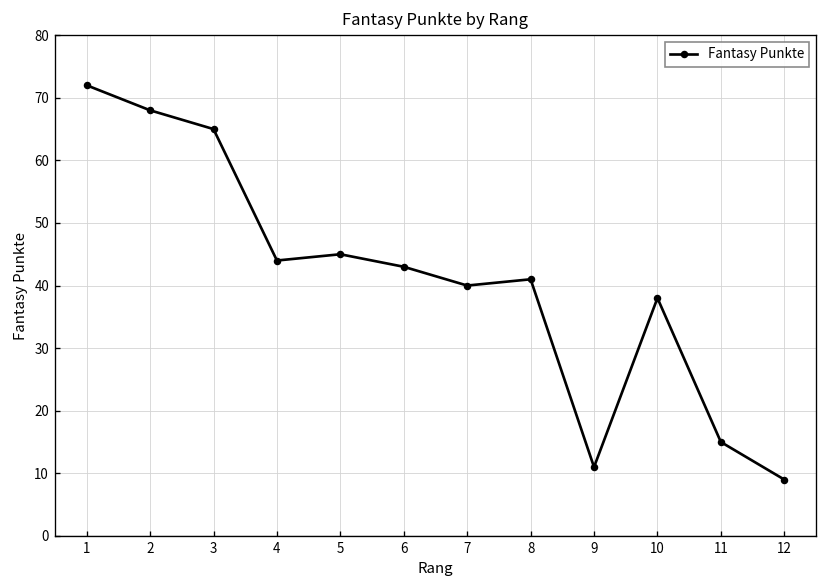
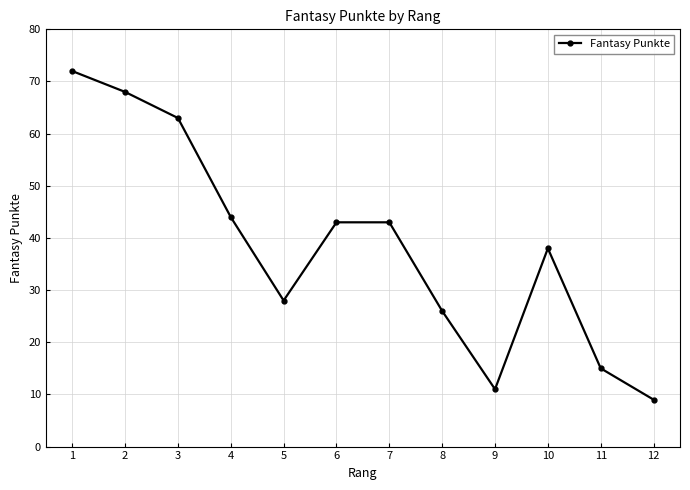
3: 65 -> 63
5: 45 -> 28
7: 40 -> 43
8: 41 -> 26
